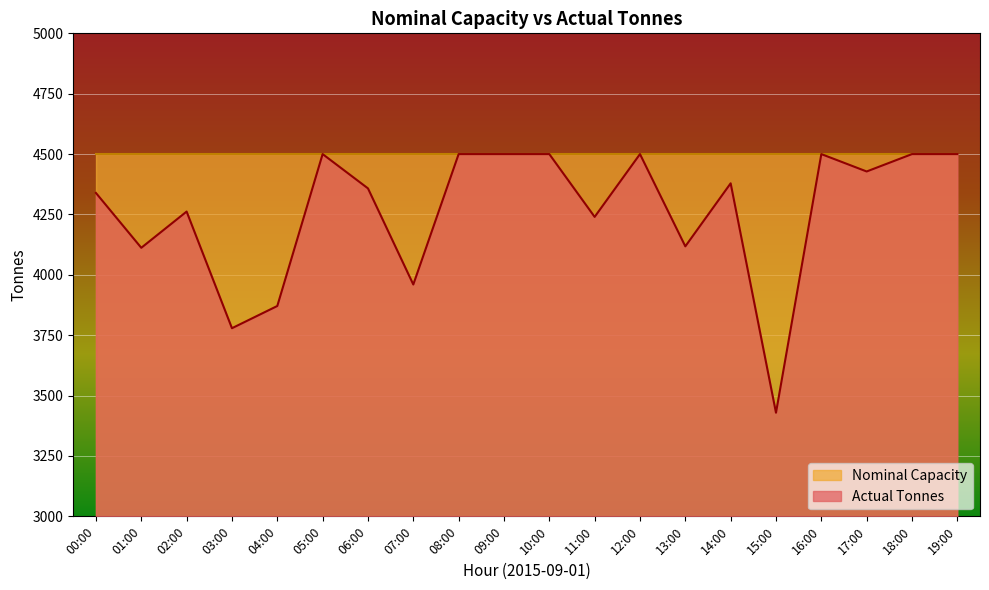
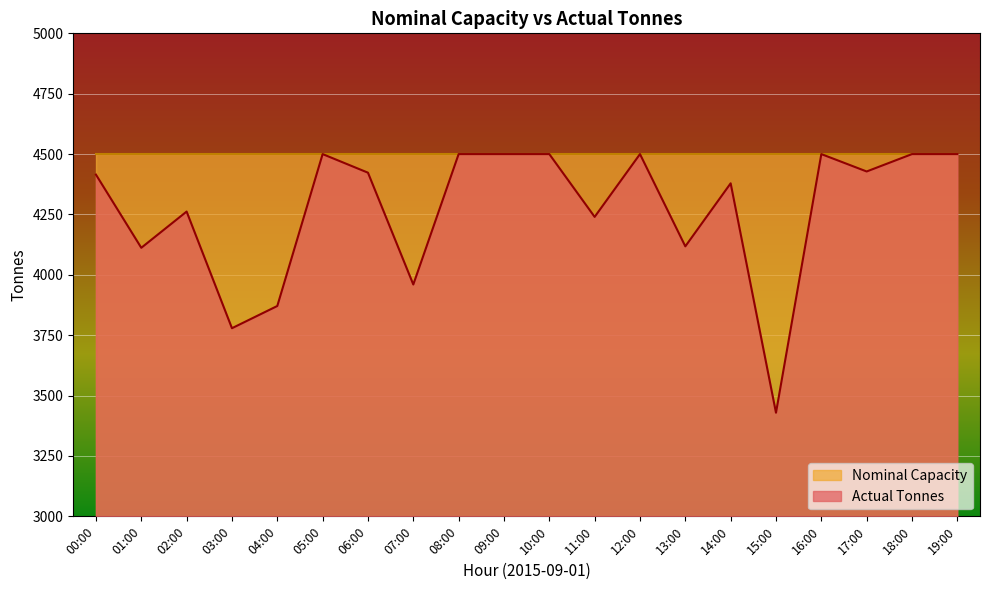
Actual Tonnes, 00:00: 4340 -> 4420
Actual Tonnes, 06:00: 4360 -> 4420
